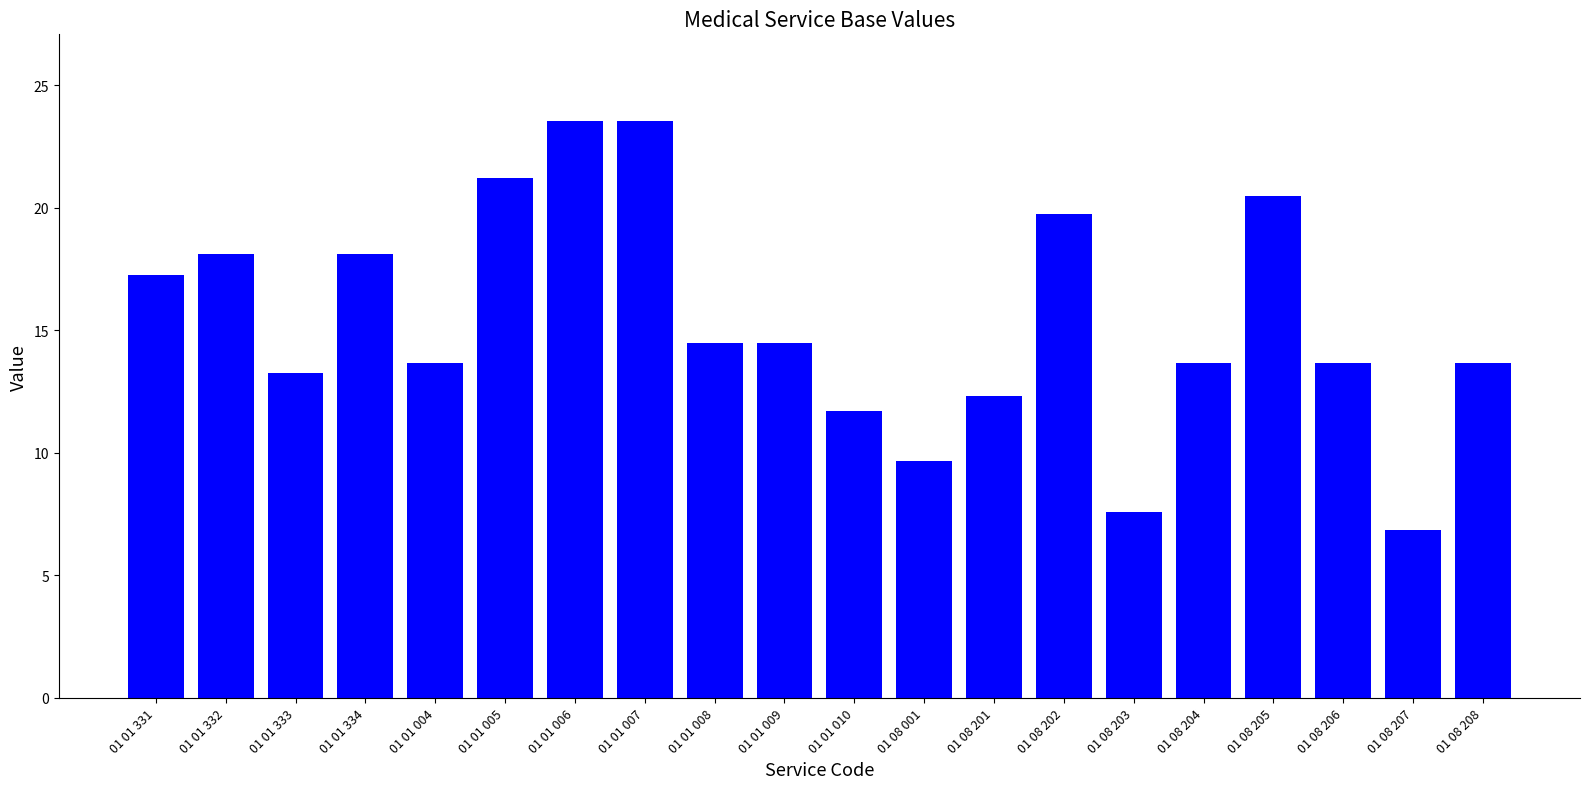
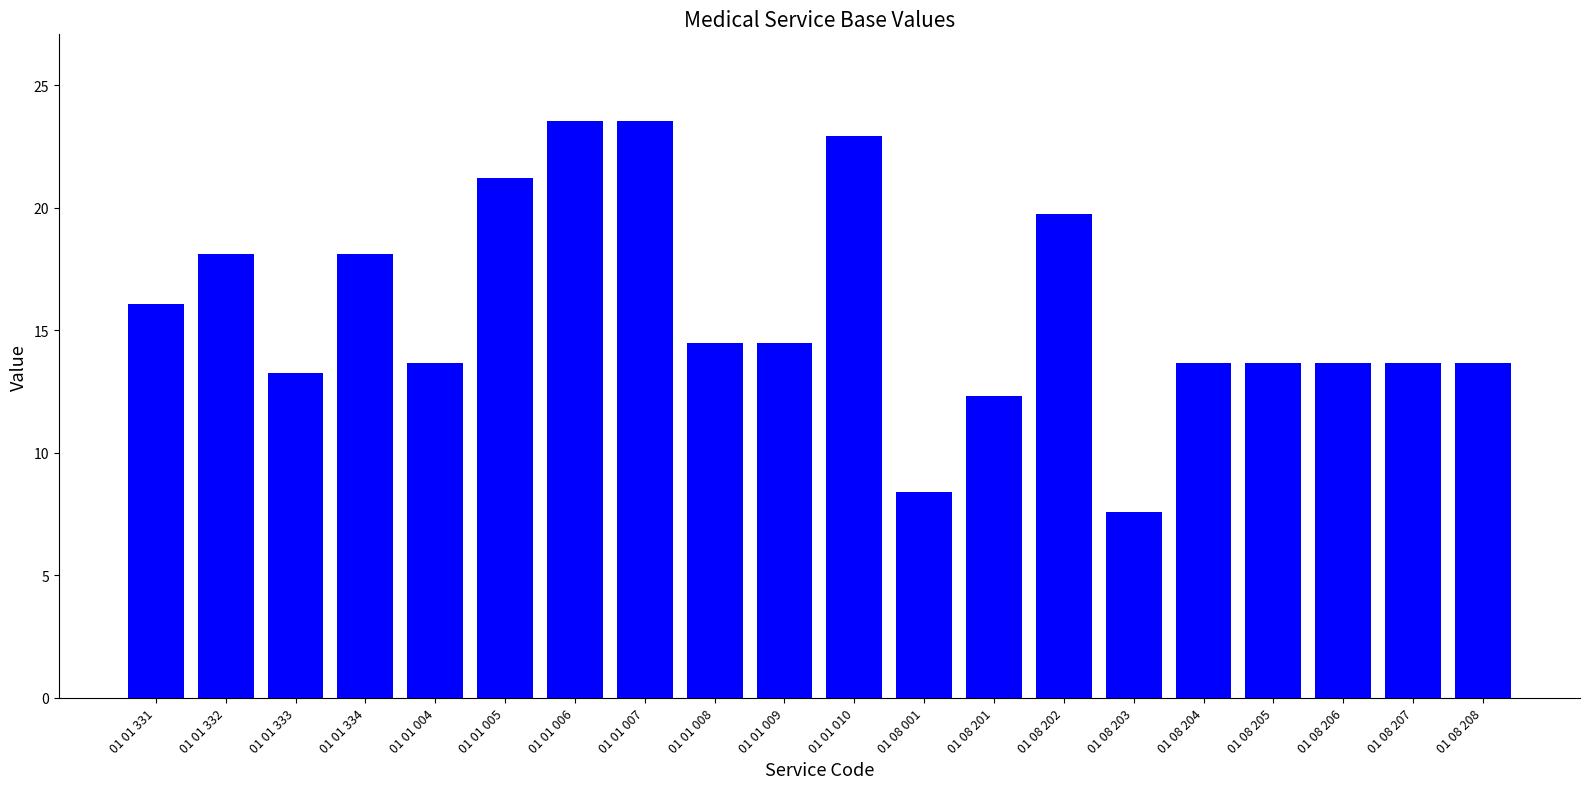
01 01 331: 17.3 -> 16.1
01 01 010: 11.7 -> 22.9
01 08 001: 9.7 -> 8.4
01 08 205: 20.5 -> 13.7
01 08 207: 6.9 -> 13.7
